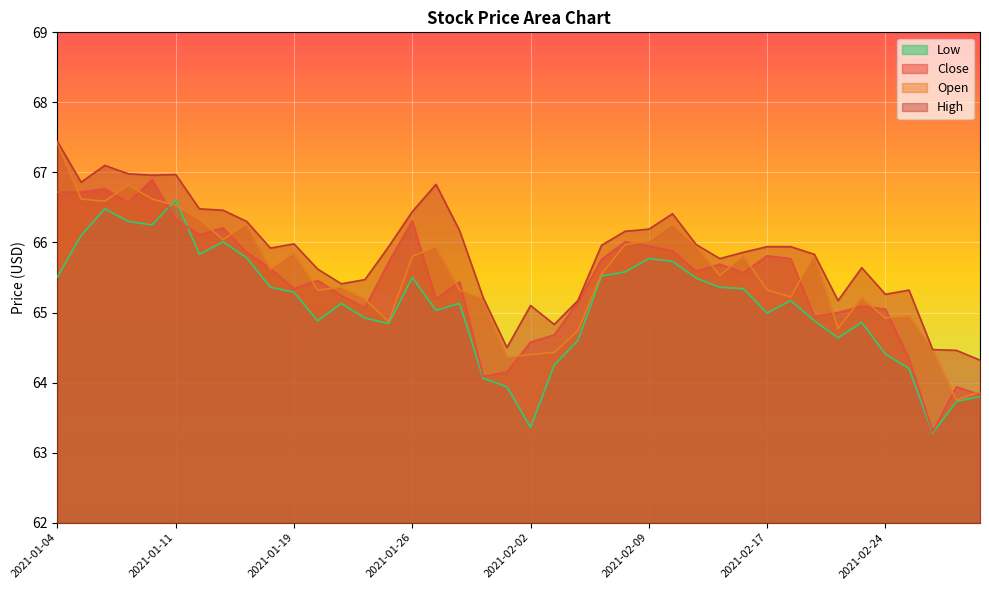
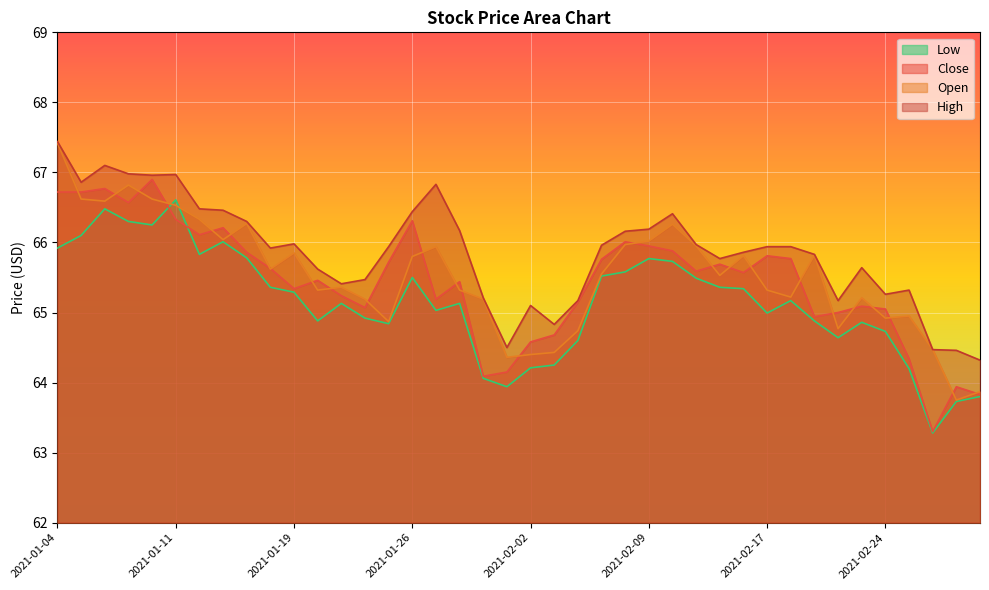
Low, 2021-01-04: 65.5 -> 65.9
Low, 2021-02-02: 63.4 -> 64.2
Low, 2021-02-24: 64.4 -> 64.7
